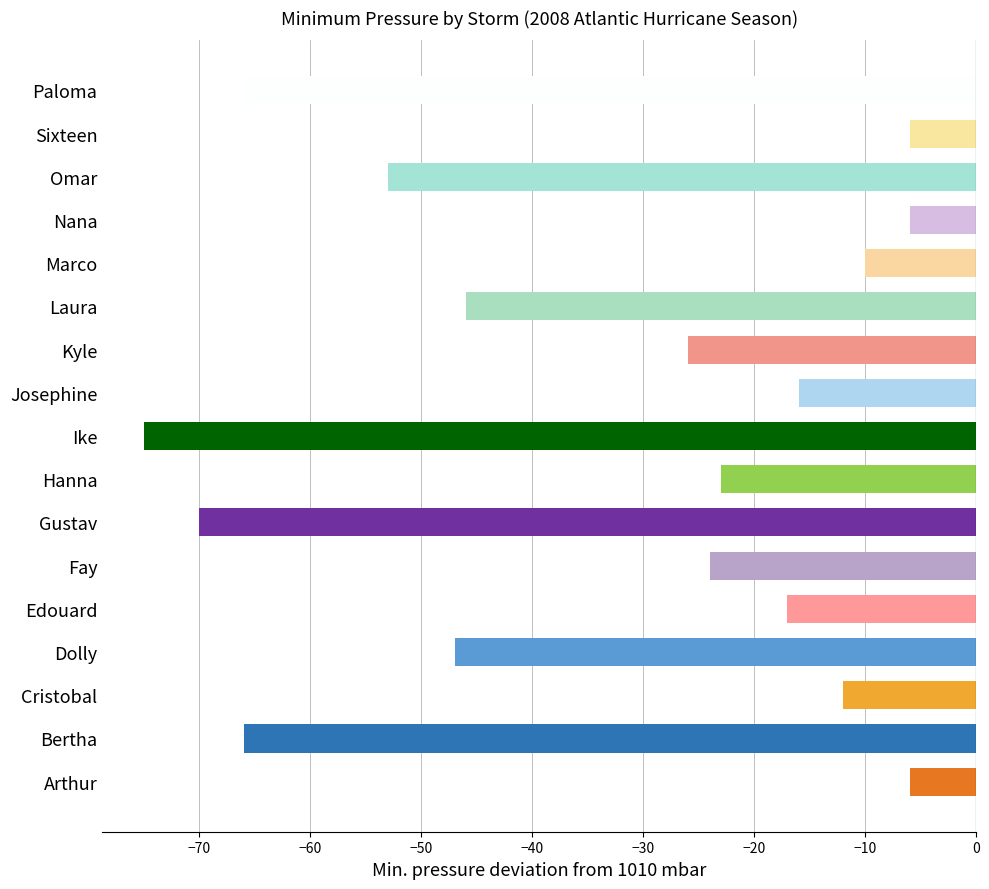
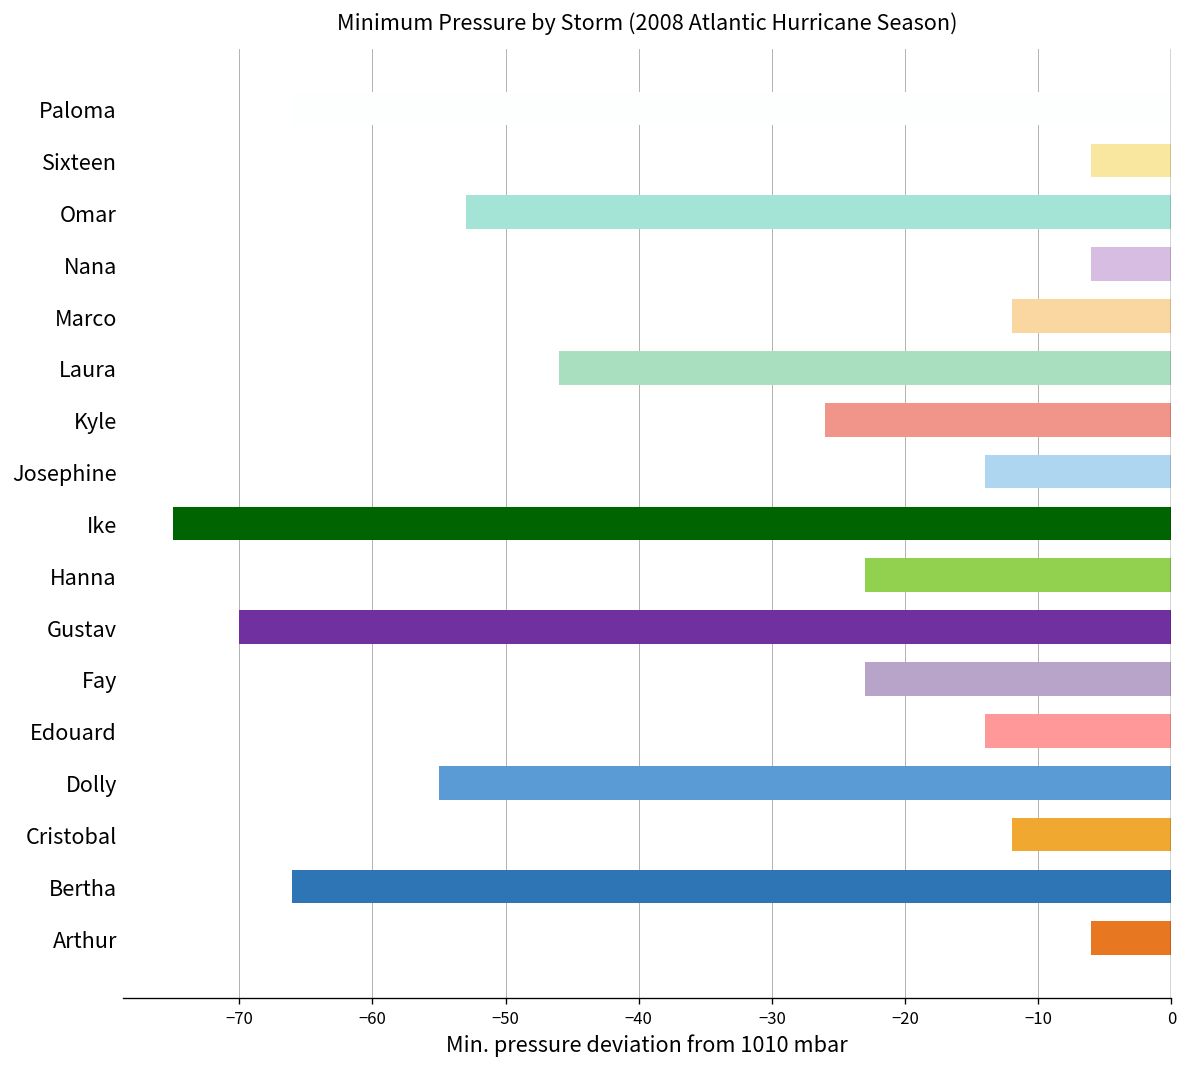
Marco: -10.0 -> -12.0
Josephine: -16.0 -> -14.0
Fay: -24.0 -> -23.0
Edouard: -17.0 -> -14.0
Dolly: -47.0 -> -55.0
